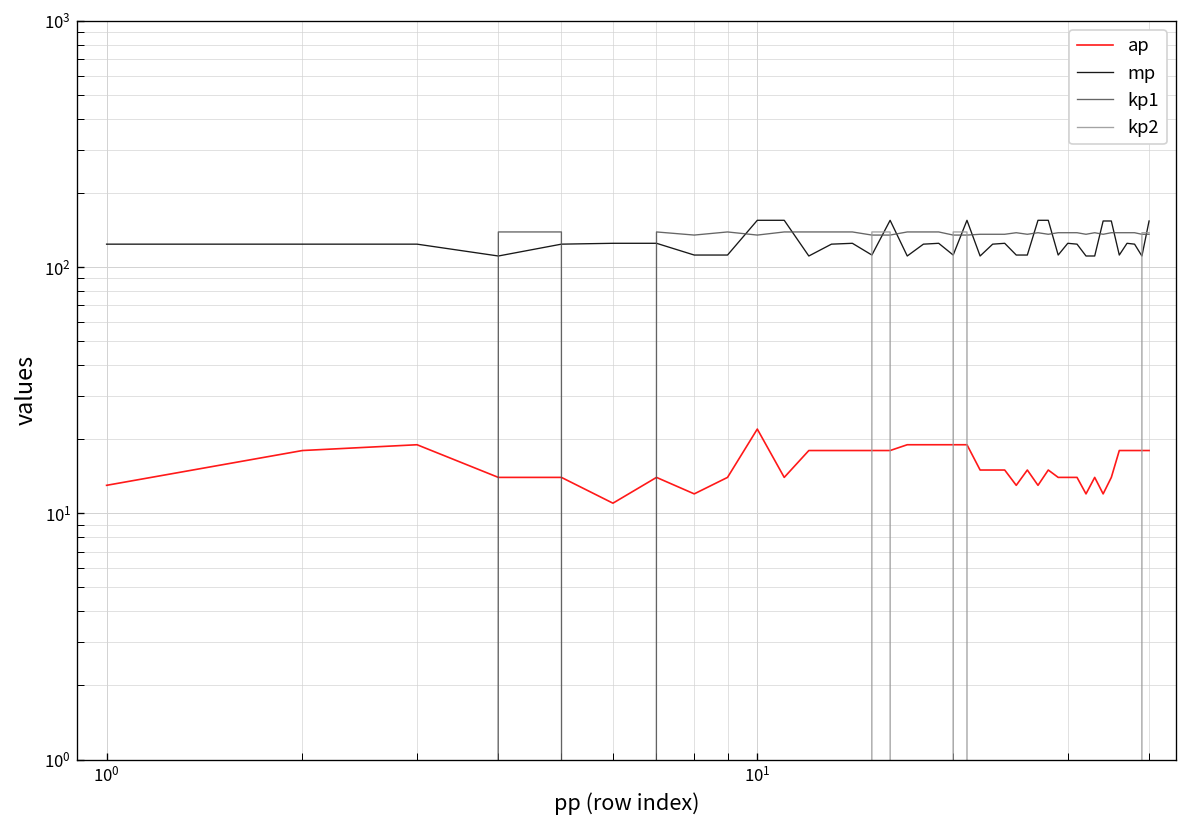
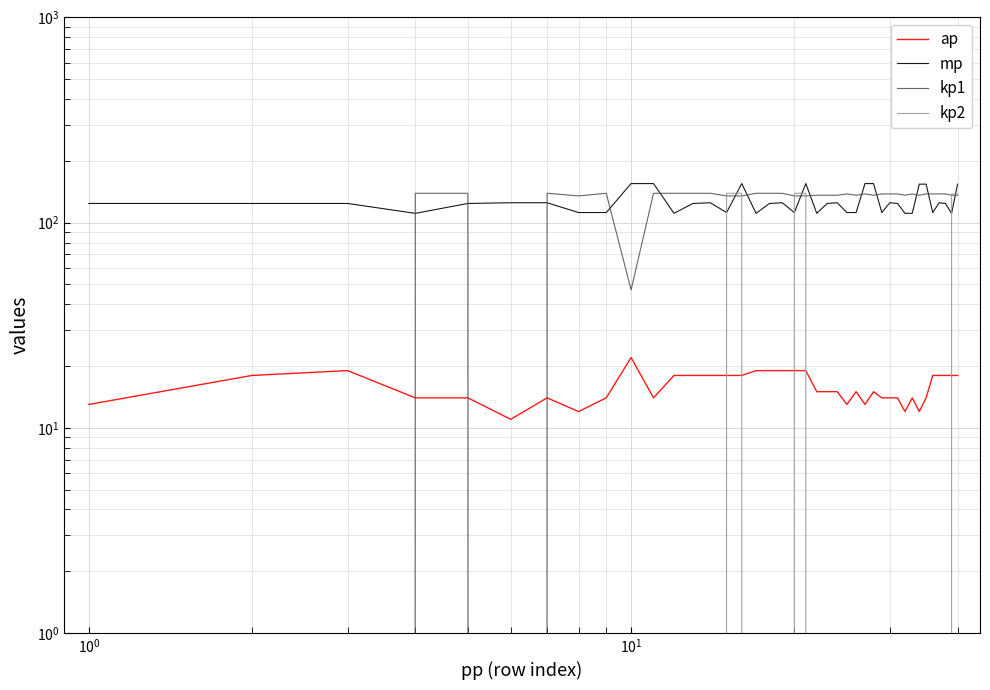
kp1, 10^1: 140 -> 47
